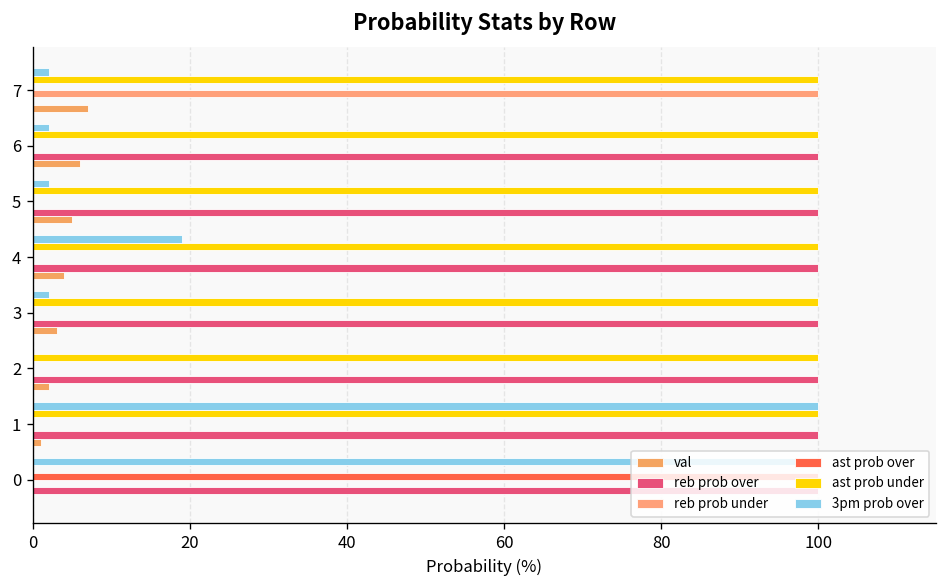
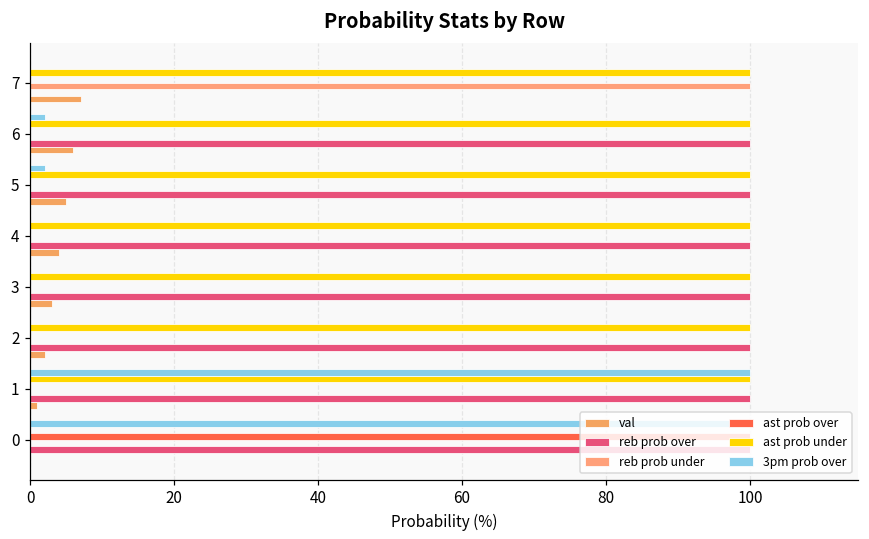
3pm prob over, 7: 2 -> 0
3pm prob over, 4: 19 -> 0
3pm prob over, 3: 2 -> 0
